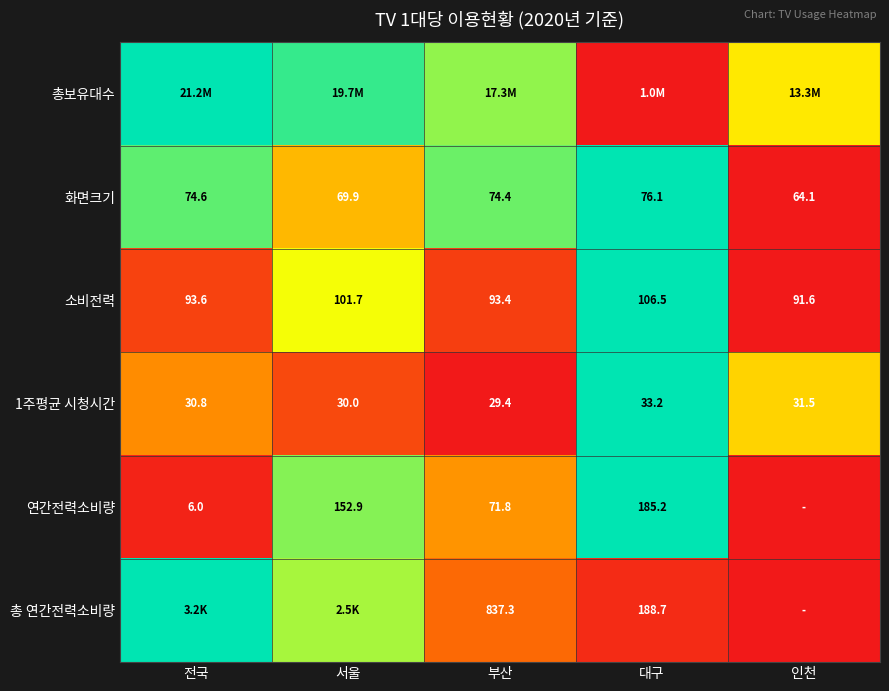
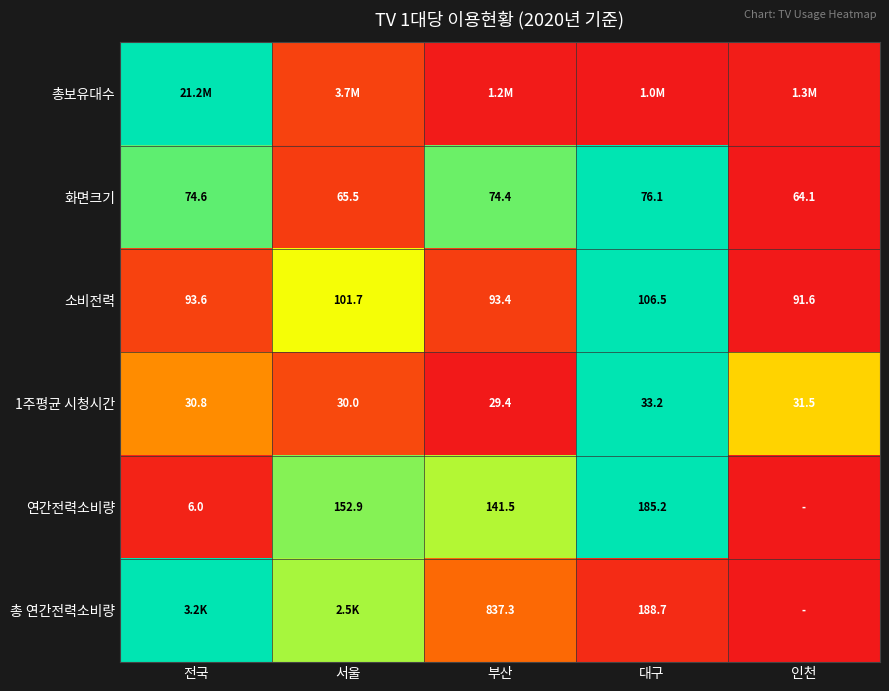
총보유대수, 서울: 19.7M -> 3.7M
총보유대수, 부산: 17.3M -> 1.2M
총보유대수, 인천: 13.3M -> 1.3M
화면크기, 서울: 69.9 -> 65.5
연간전력소비량, 부산: 71.8 -> 141.5
